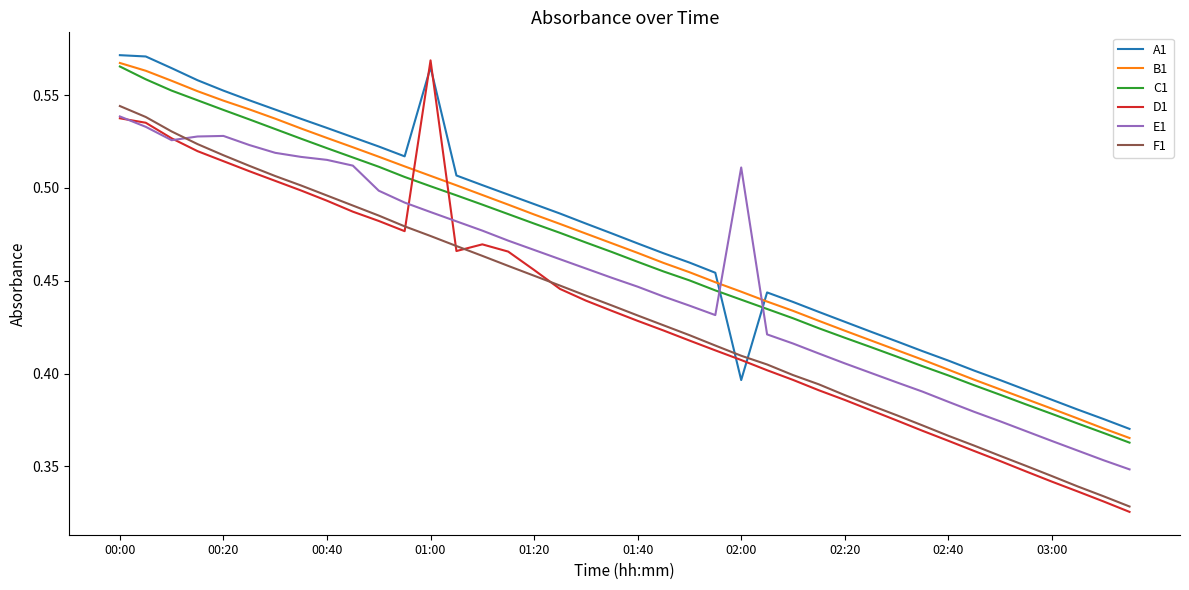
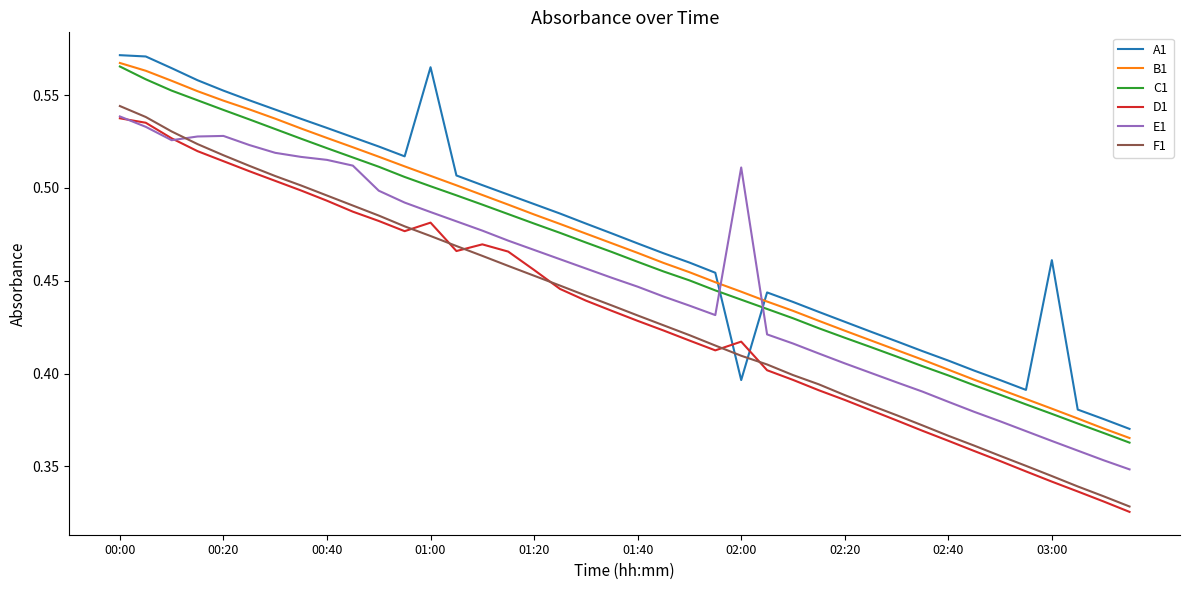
D1, 01:00: 0.569 -> 0.481
D1, 02:00: 0.407 -> 0.417
A1, 03:00: 0.386 -> 0.461
